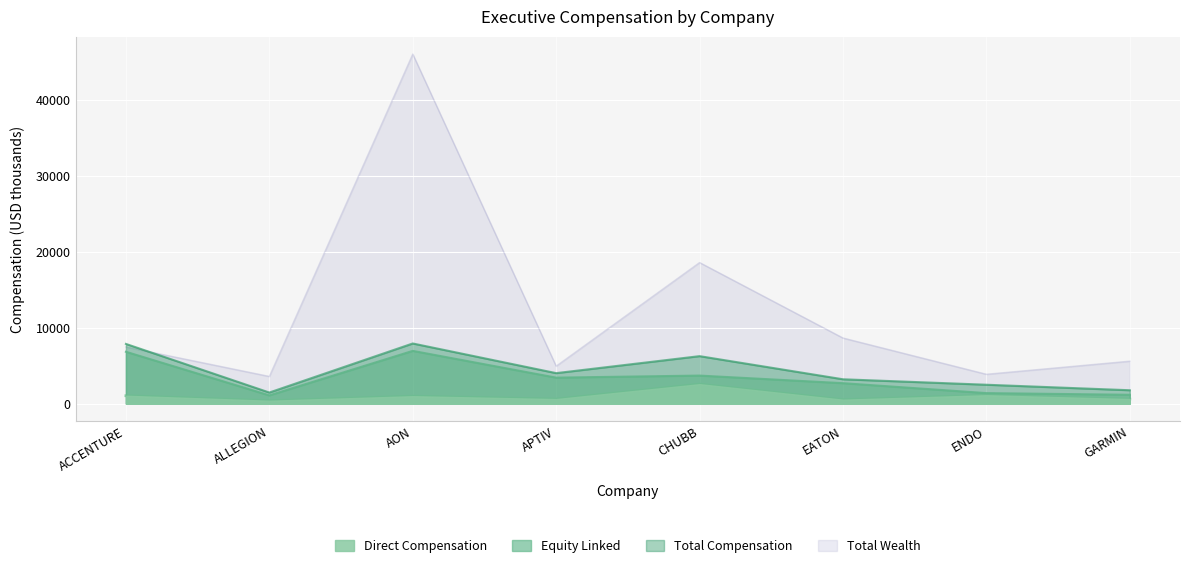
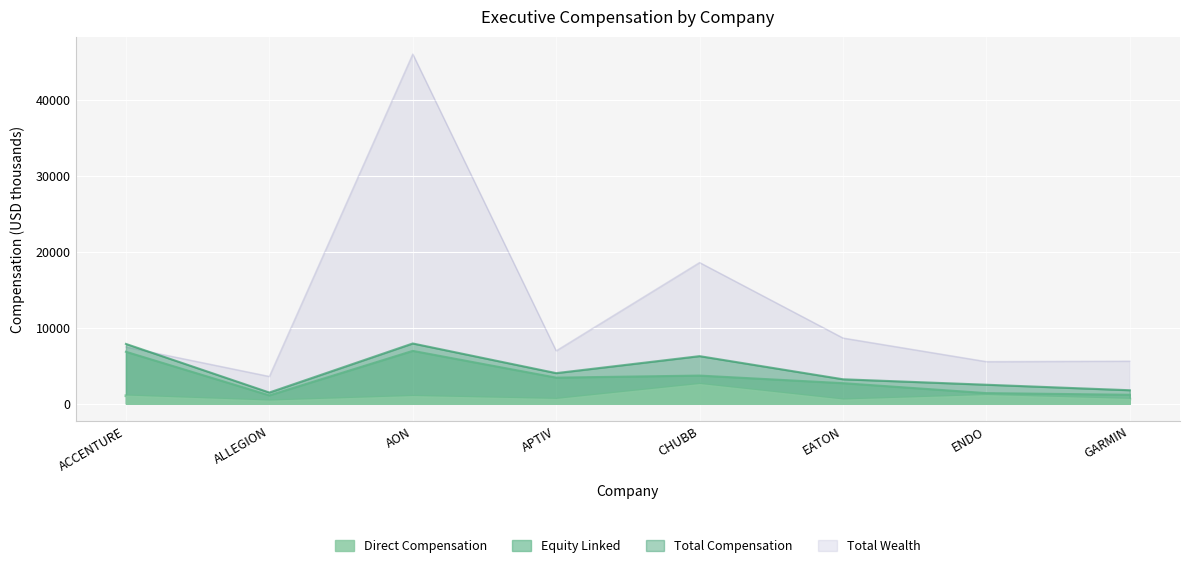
Total Wealth, APTIV: 5000 -> 7000
Total Wealth, ENDO: 4000 -> 6000
